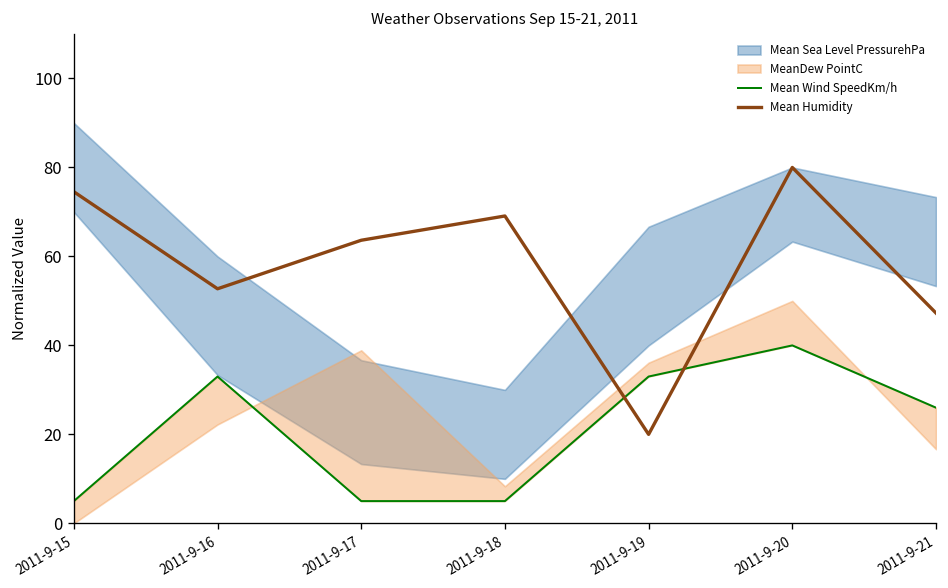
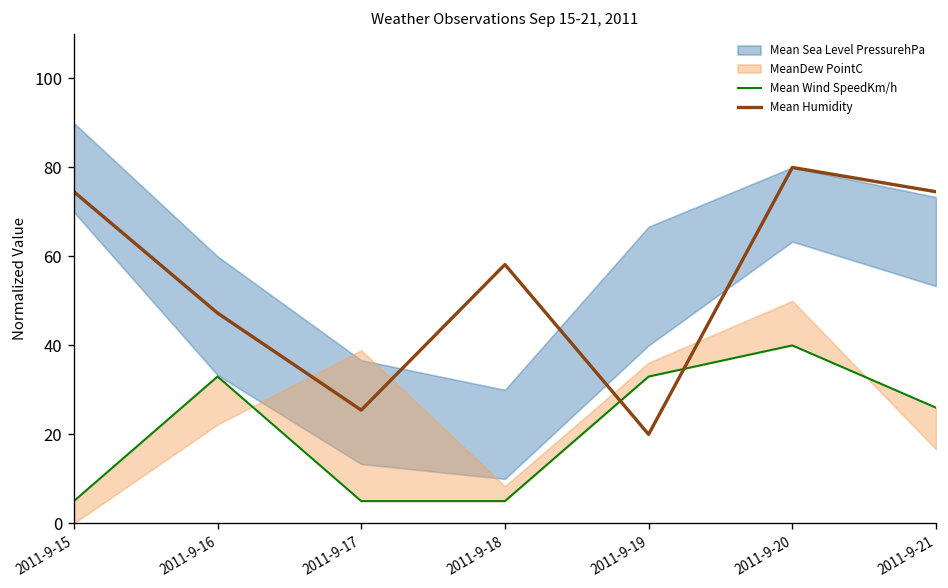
Mean Humidity, 2011-9-16: 53 -> 47
Mean Humidity, 2011-9-17: 64 -> 25
Mean Humidity, 2011-9-18: 69 -> 58
Mean Humidity, 2011-9-21: 47 -> 75
